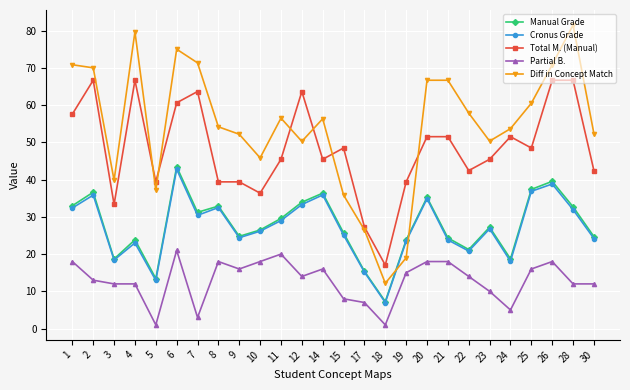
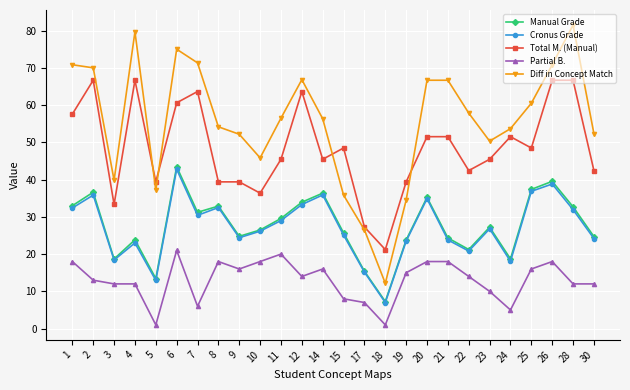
Partial B., 7: 3 -> 6
Diff in Concept Match, 12: 50 -> 67
Total M. (Manual), 18: 17 -> 21
Diff in Concept Match, 19: 19 -> 35
